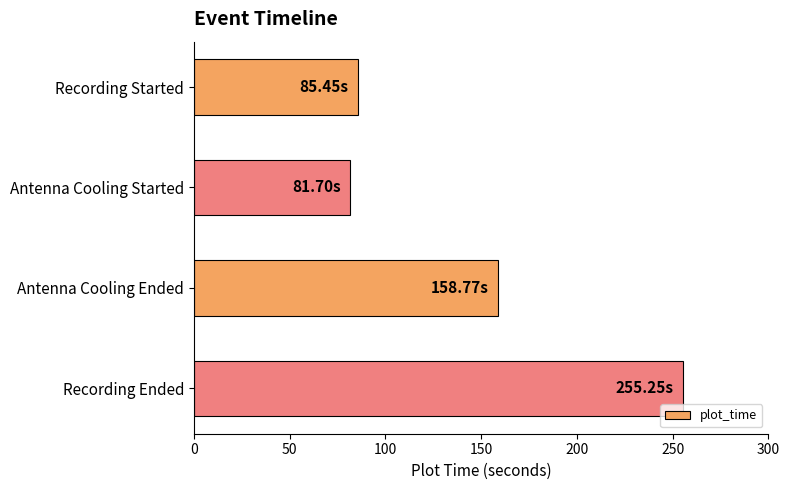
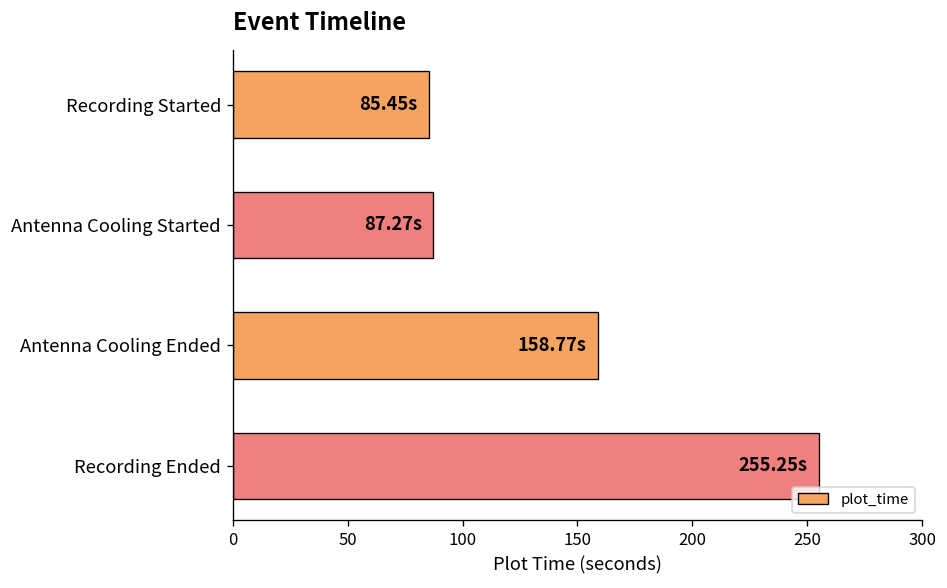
Antenna Cooling Started: 81.70s -> 87.27s
